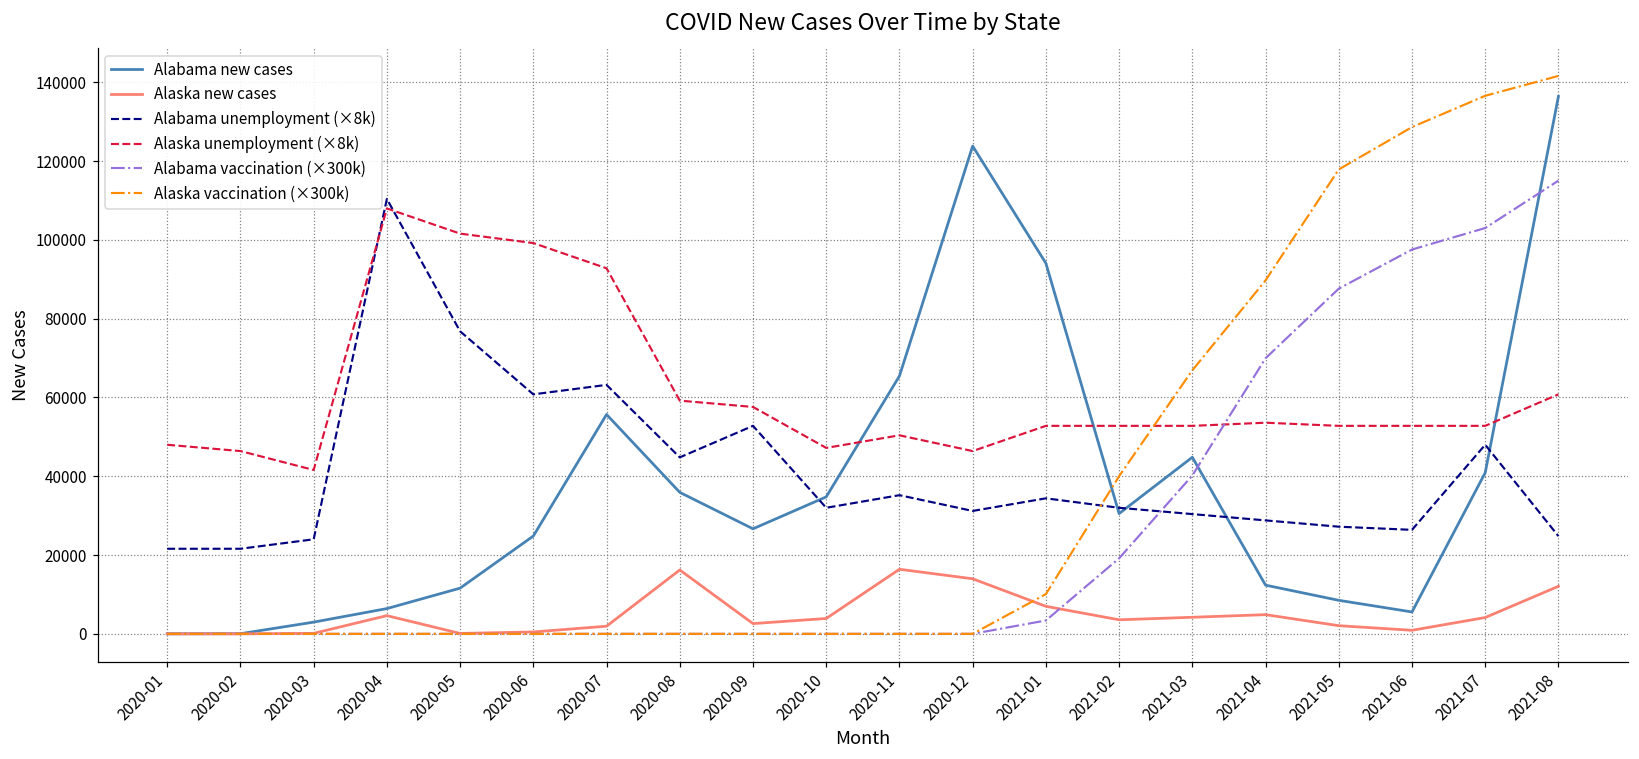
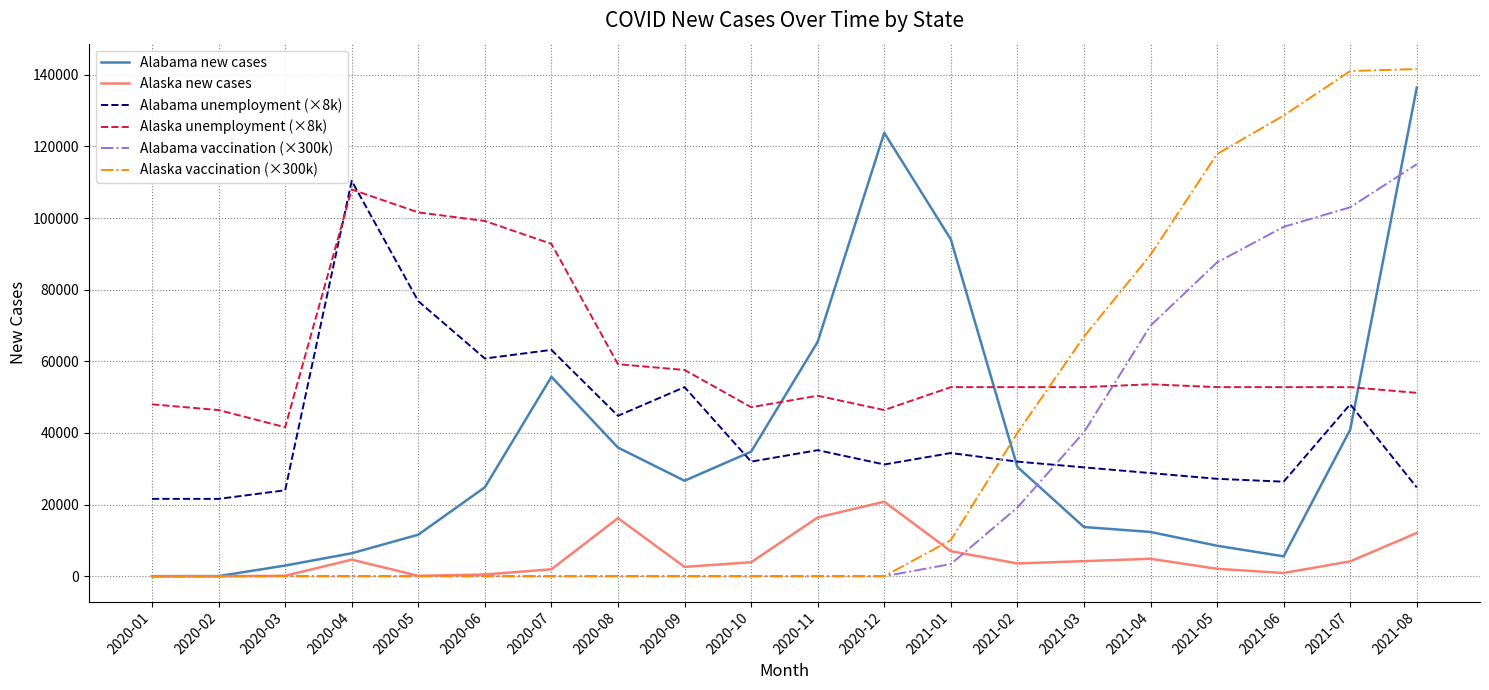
Alaska new cases, 2020-12: 14000 -> 21000
Alabama new cases, 2021-03: 45000 -> 14000
Alaska vaccination (×300k), 2021-07: 137000 -> 141000
Alaska unemployment (×8k), 2021-08: 61000 -> 51000
